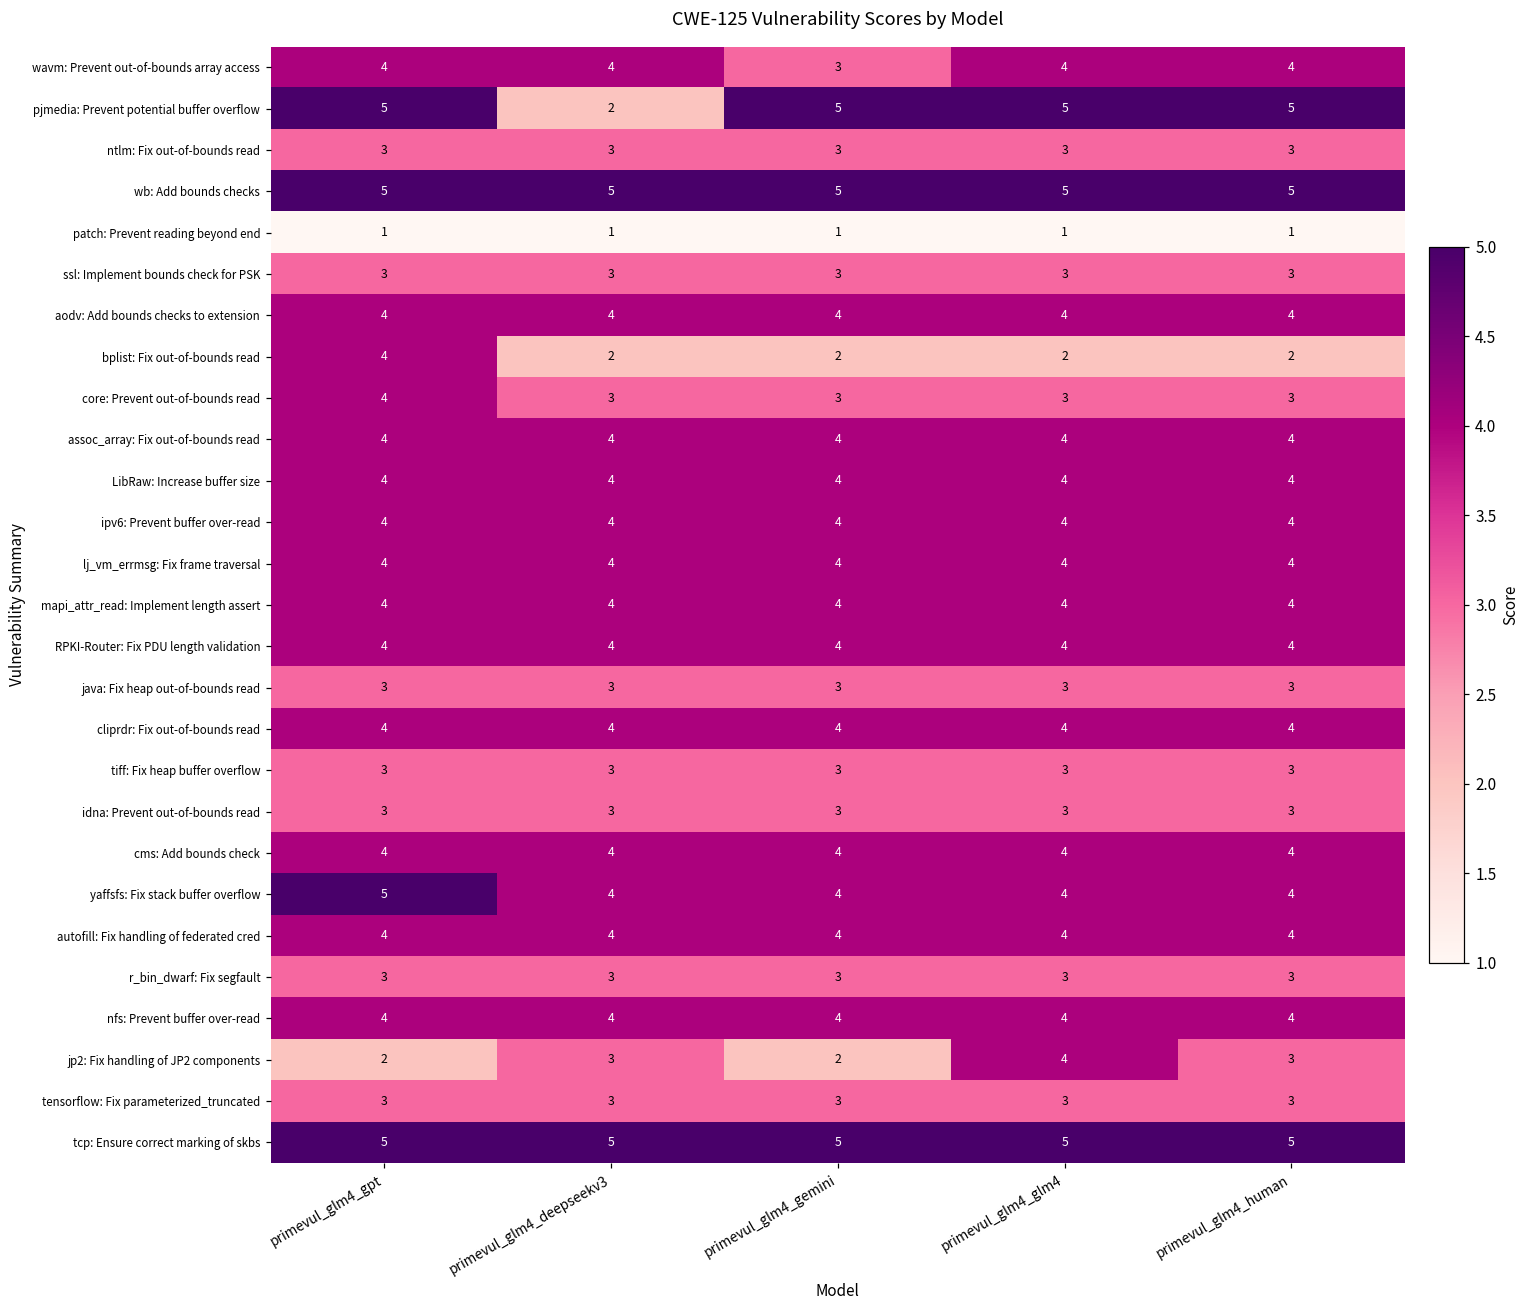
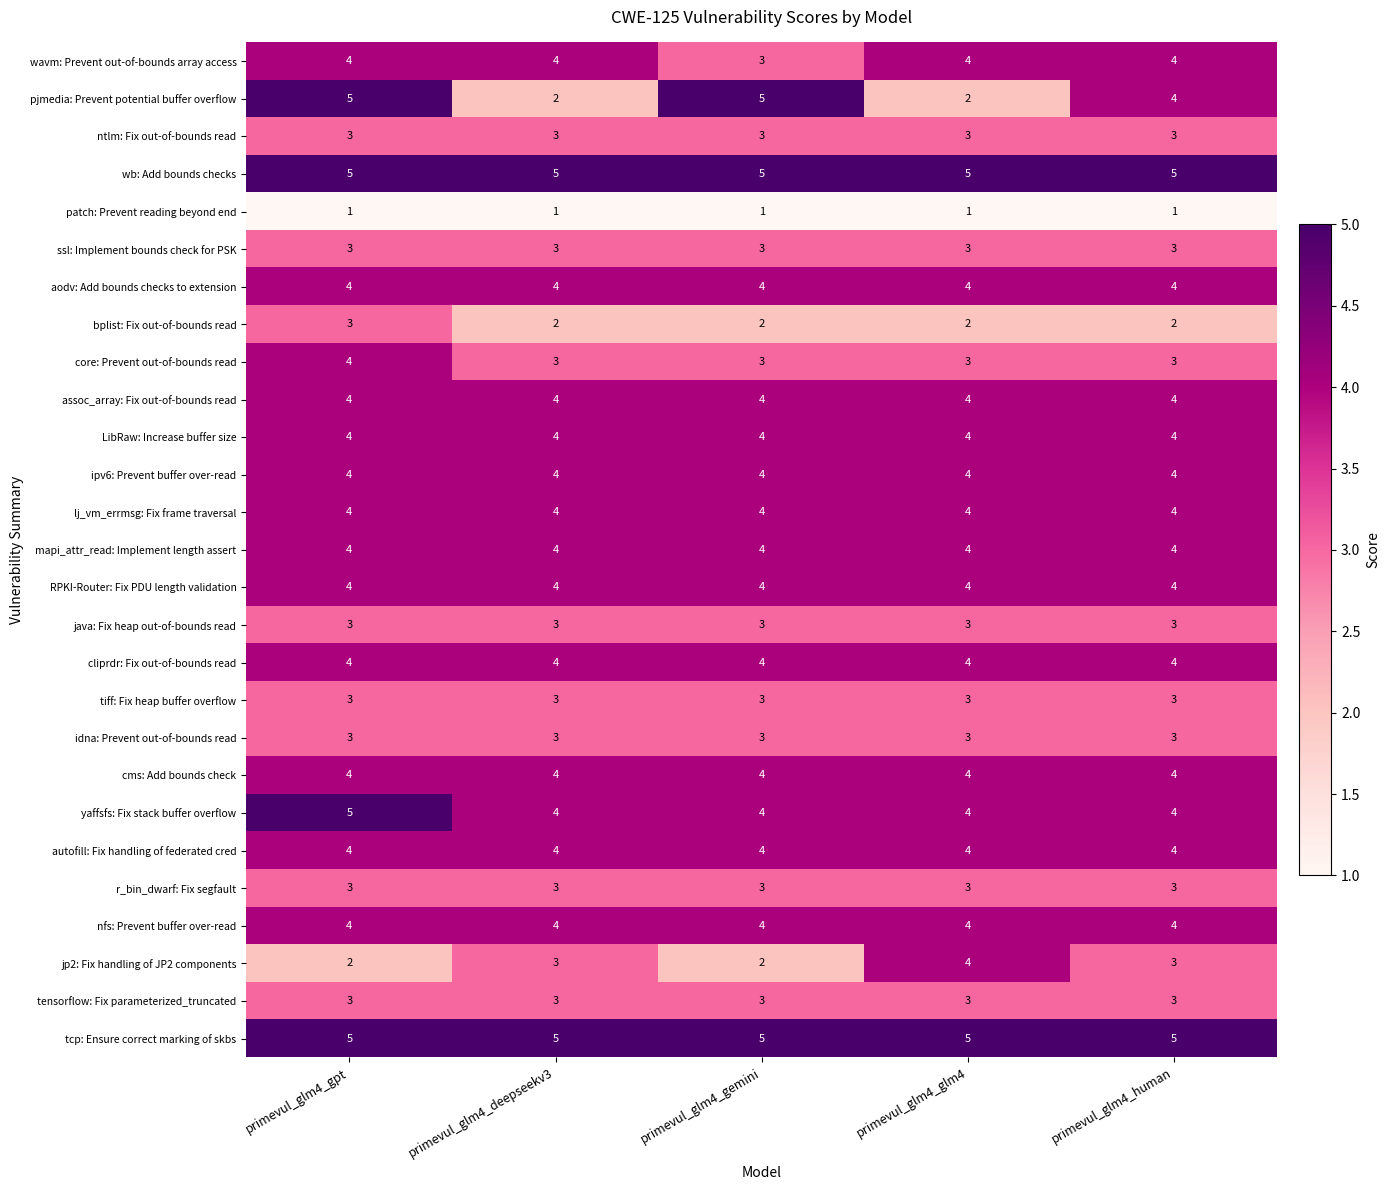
pjmedia: Prevent potential buffer overflow, primevul_glm4_glm4: 5 -> 2
pjmedia: Prevent potential buffer overflow, primevul_glm4_human: 5 -> 4
bplist: Fix out-of-bounds read, primevul_glm4_gpt: 4 -> 3
